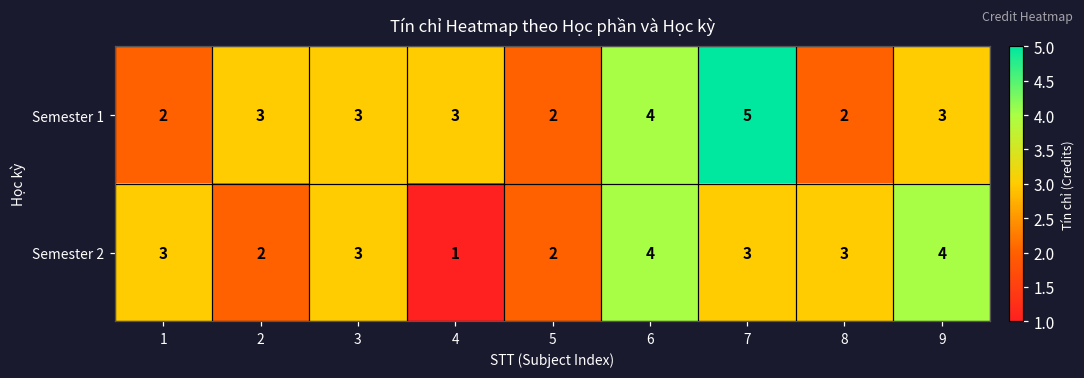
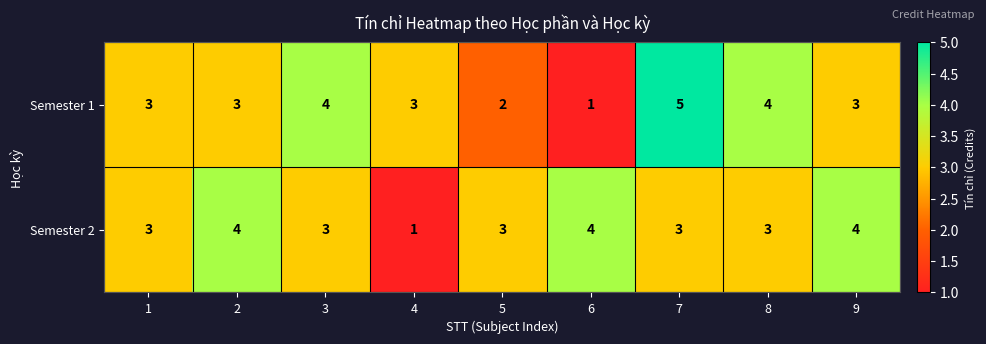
Semester 1, 1: 2 -> 3
Semester 1, 3: 3 -> 4
Semester 1, 6: 4 -> 1
Semester 1, 8: 2 -> 4
Semester 2, 2: 2 -> 4
Semester 2, 5: 2 -> 3
